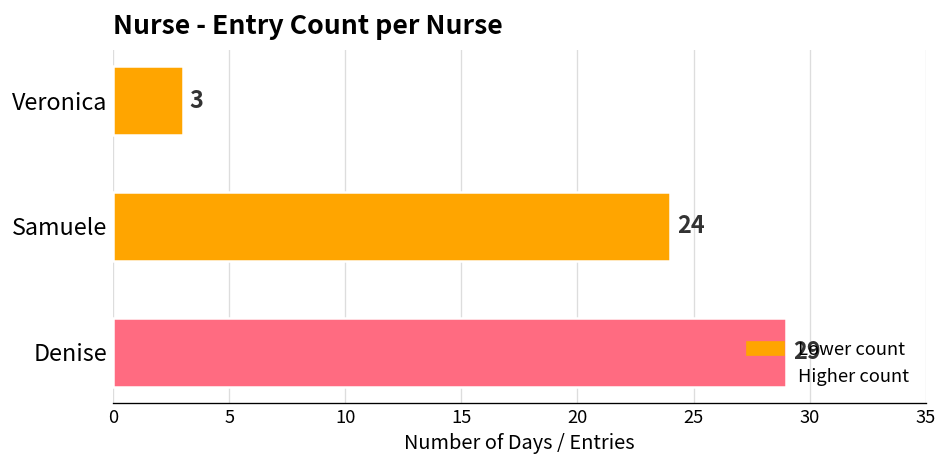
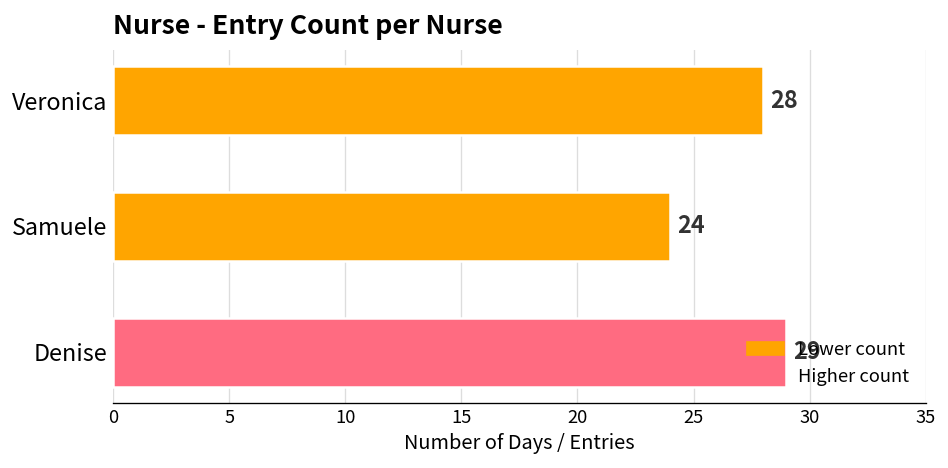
Veronica: 3 -> 28
